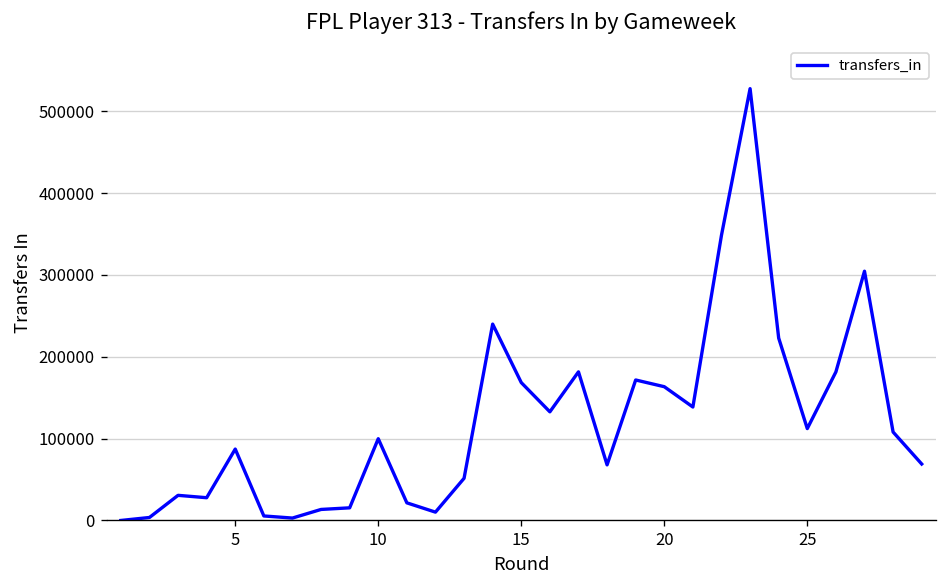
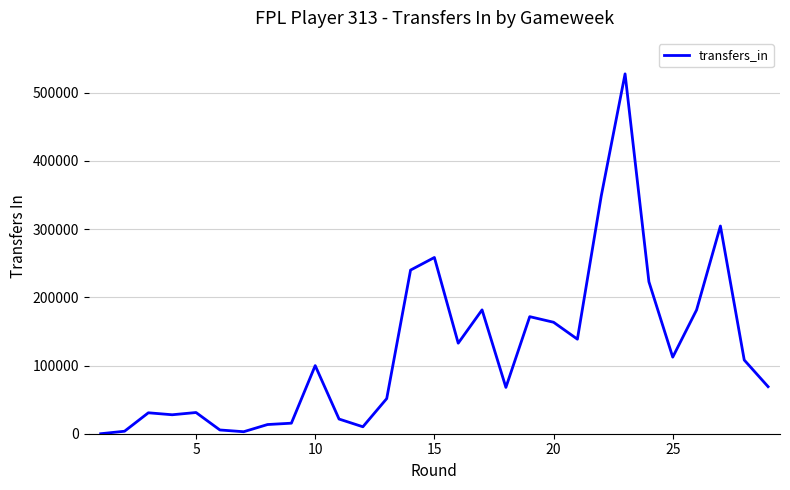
5: 90000 -> 30000
15: 170000 -> 260000
